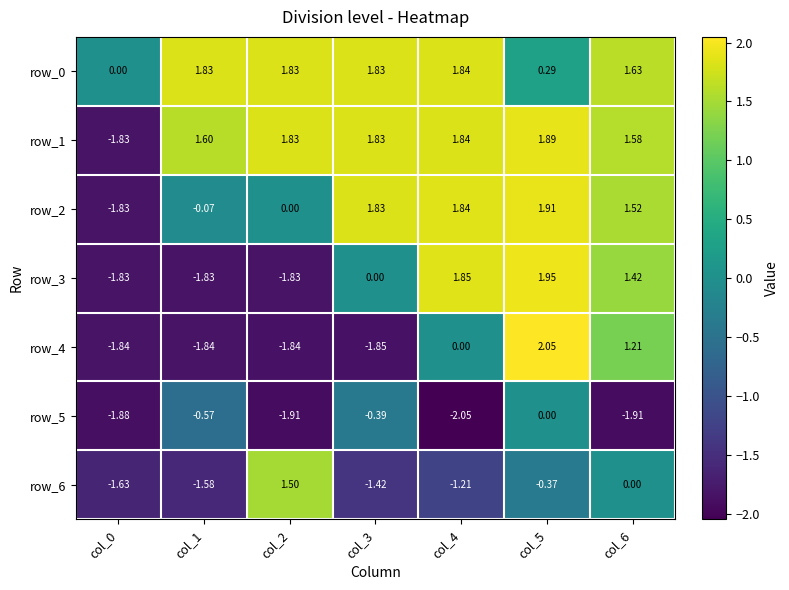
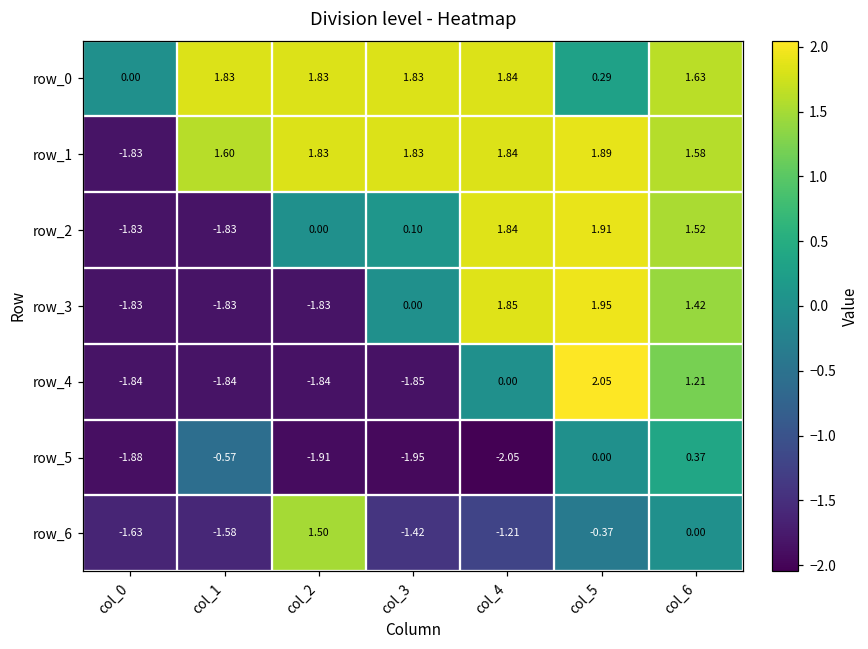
row_2, col_1: -0.07 -> -1.83
row_2, col_3: 1.83 -> 0.10
row_5, col_3: -0.39 -> -1.95
row_5, col_6: -1.91 -> 0.37
